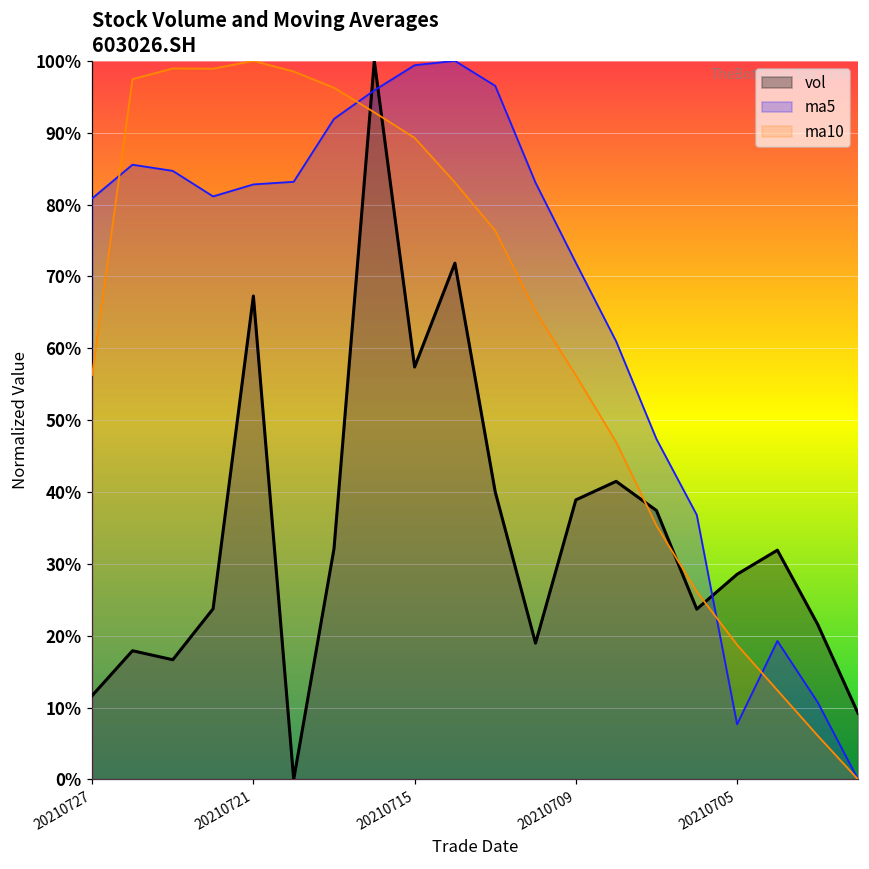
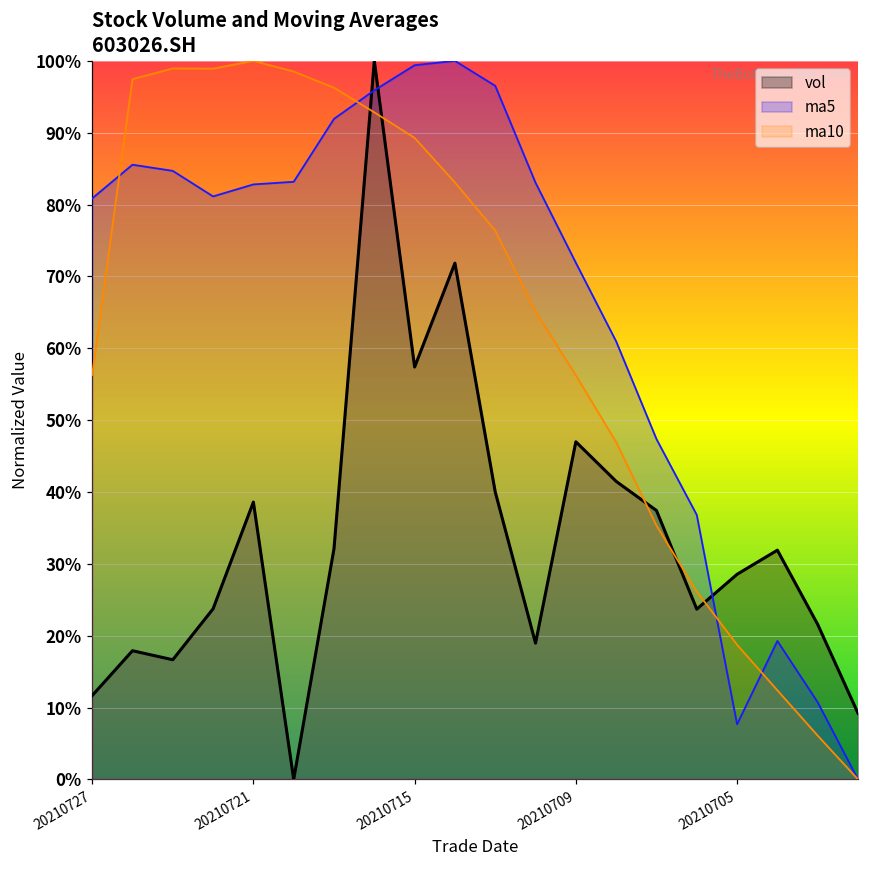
vol, 20210721: 67% -> 39%
vol, 20210709: 39% -> 47%
